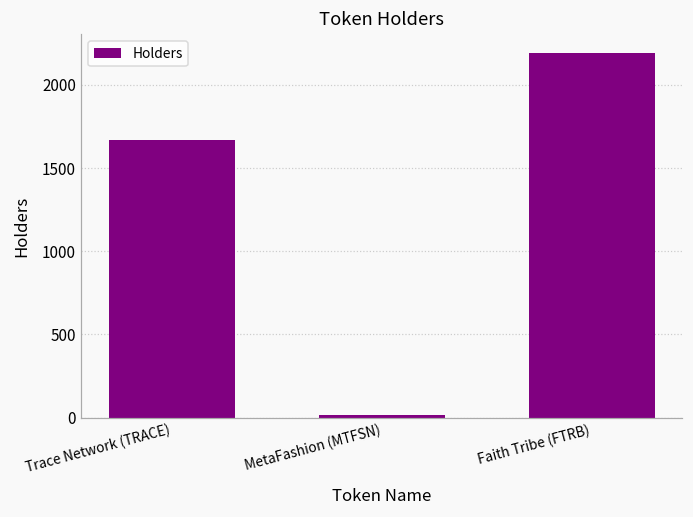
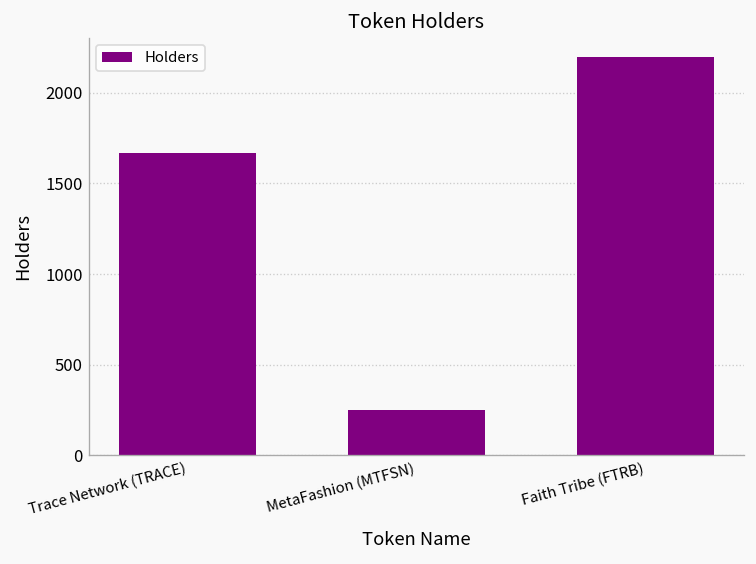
MetaFashion (MTFSN): 20 -> 250
